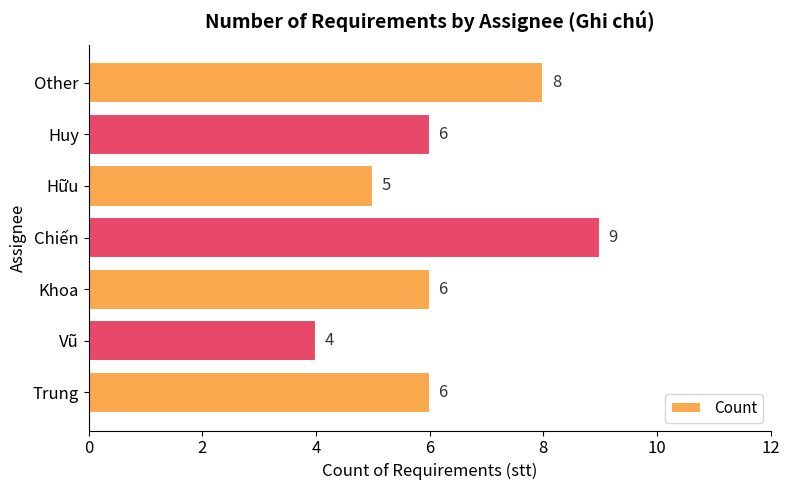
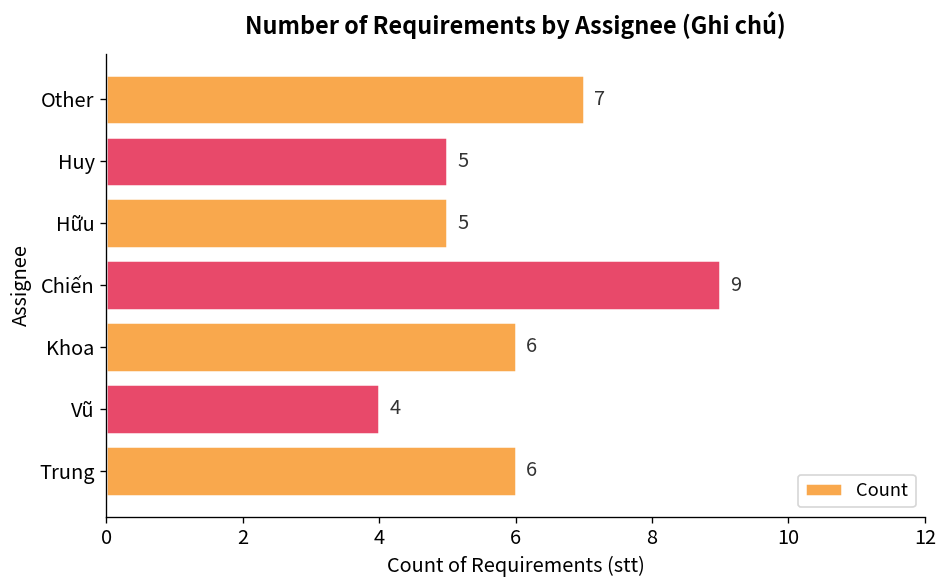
Other: 8 -> 7
Huy: 6 -> 5
